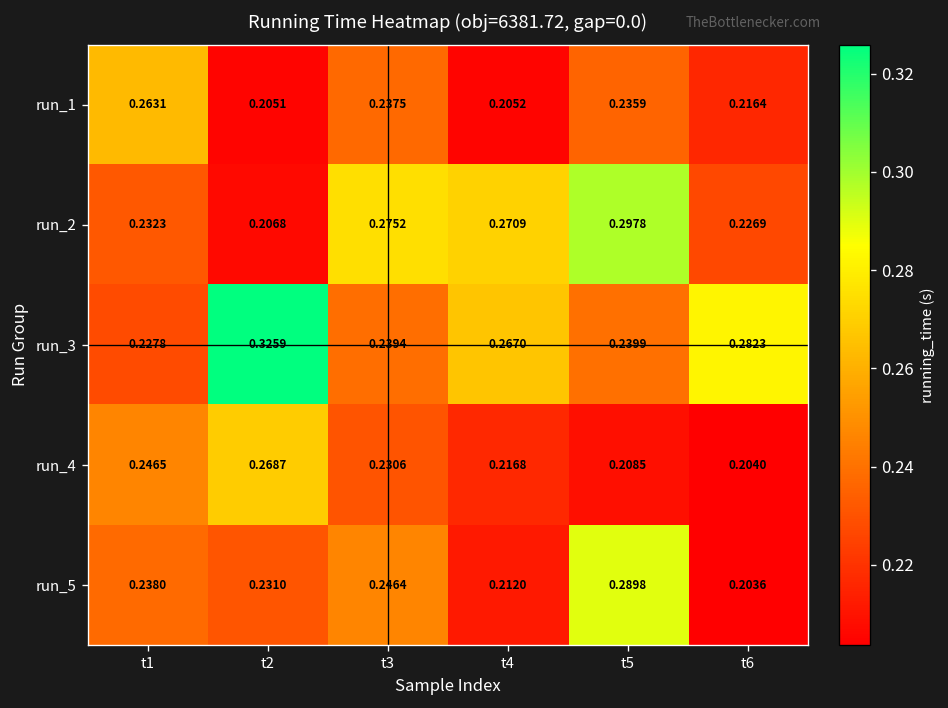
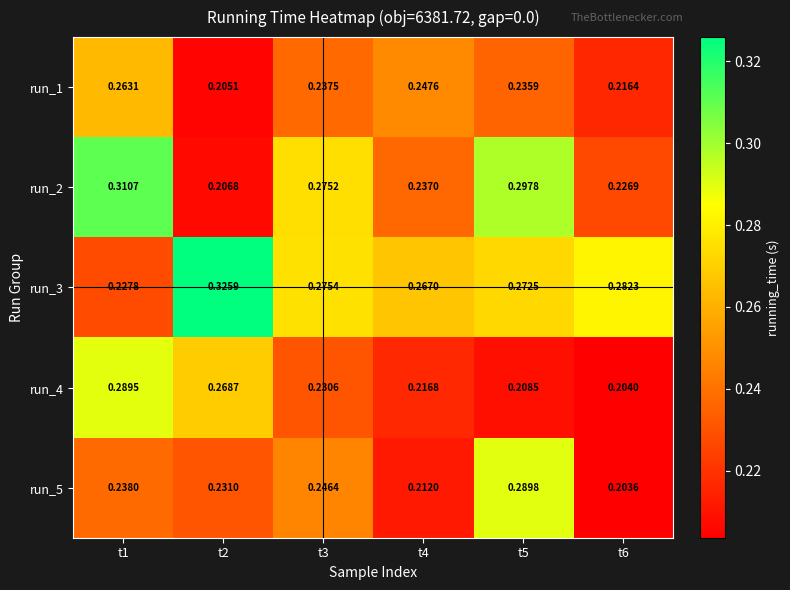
run_1, t4: 0.2052 -> 0.2476
run_2, t1: 0.2323 -> 0.3107
run_2, t4: 0.2709 -> 0.2370
run_3, t3: 0.2394 -> 0.2754
run_3, t5: 0.2399 -> 0.2725
run_4, t1: 0.2465 -> 0.2895
